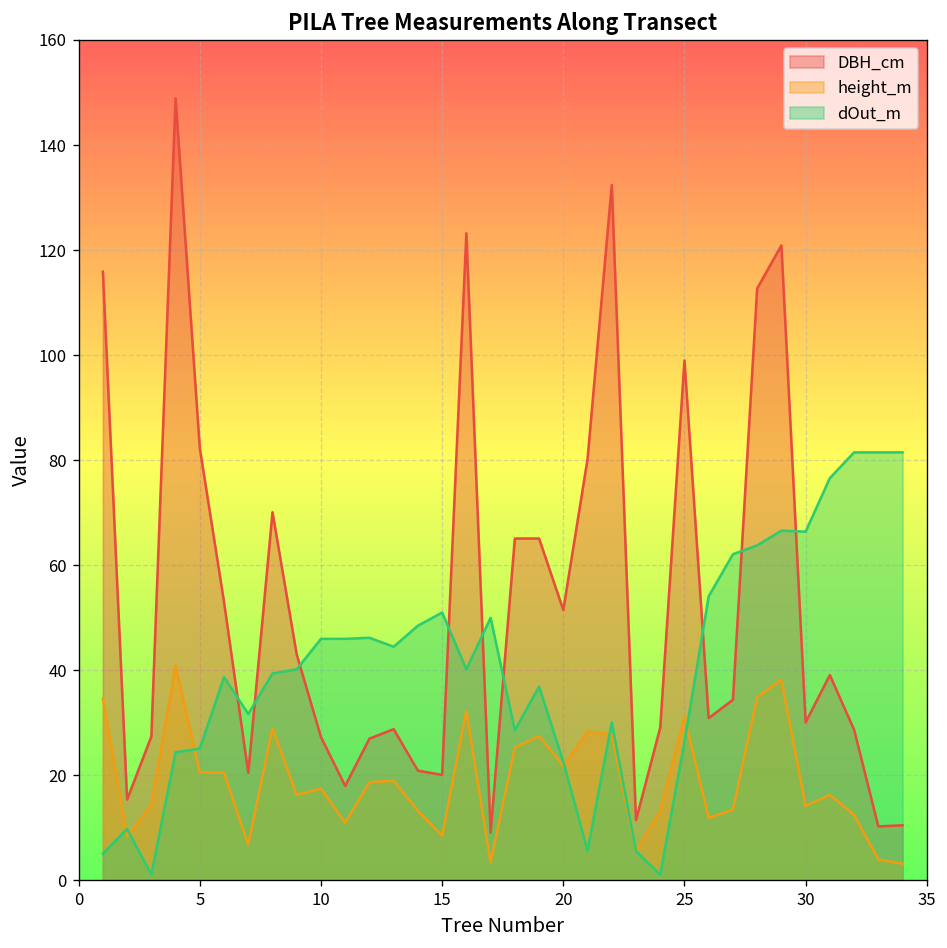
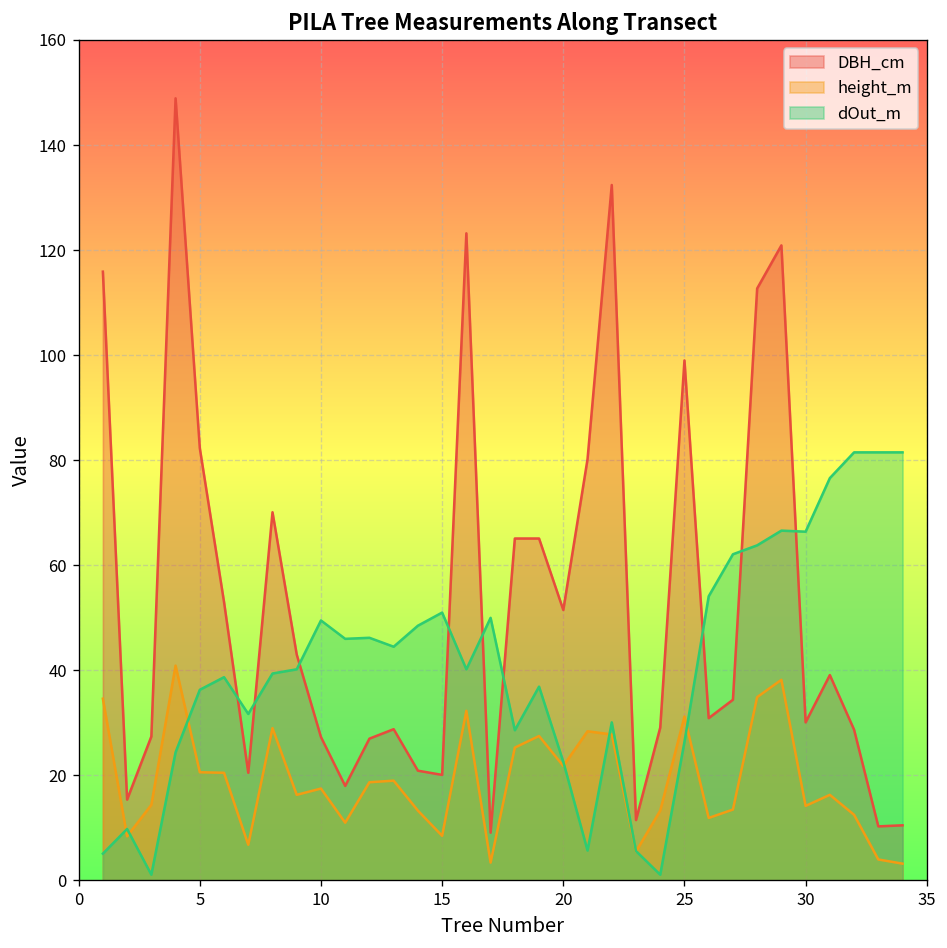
dOut_m, 5: 25 -> 36
dOut_m, 10: 46 -> 50
